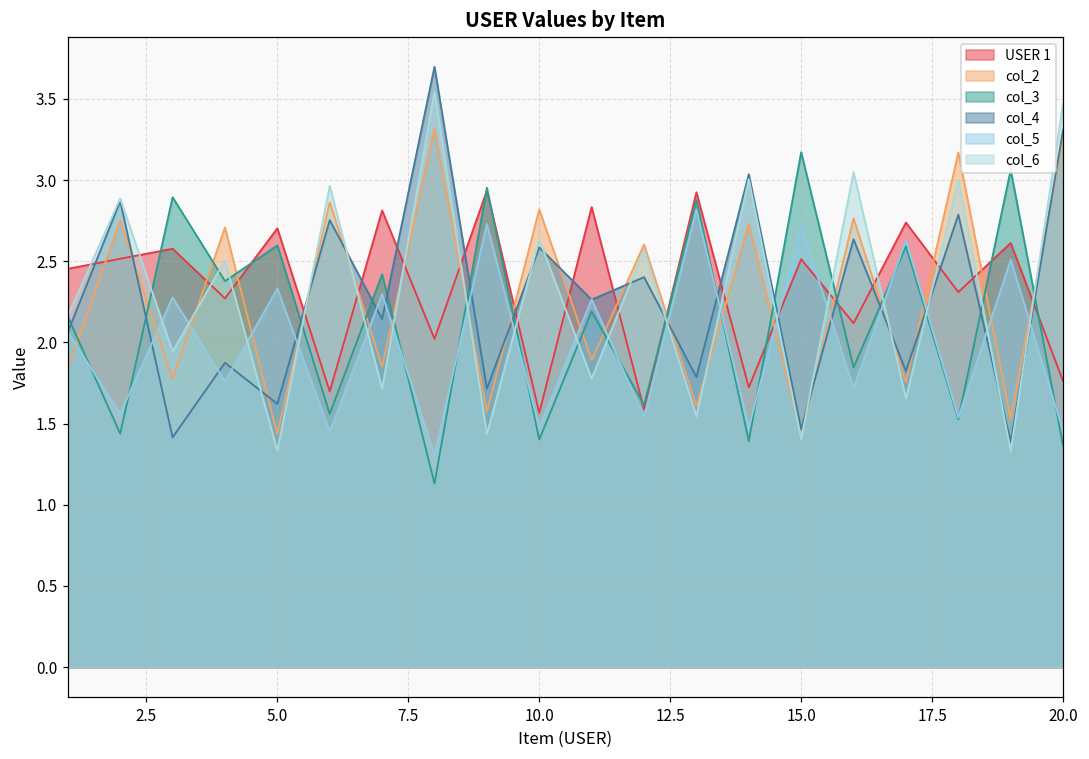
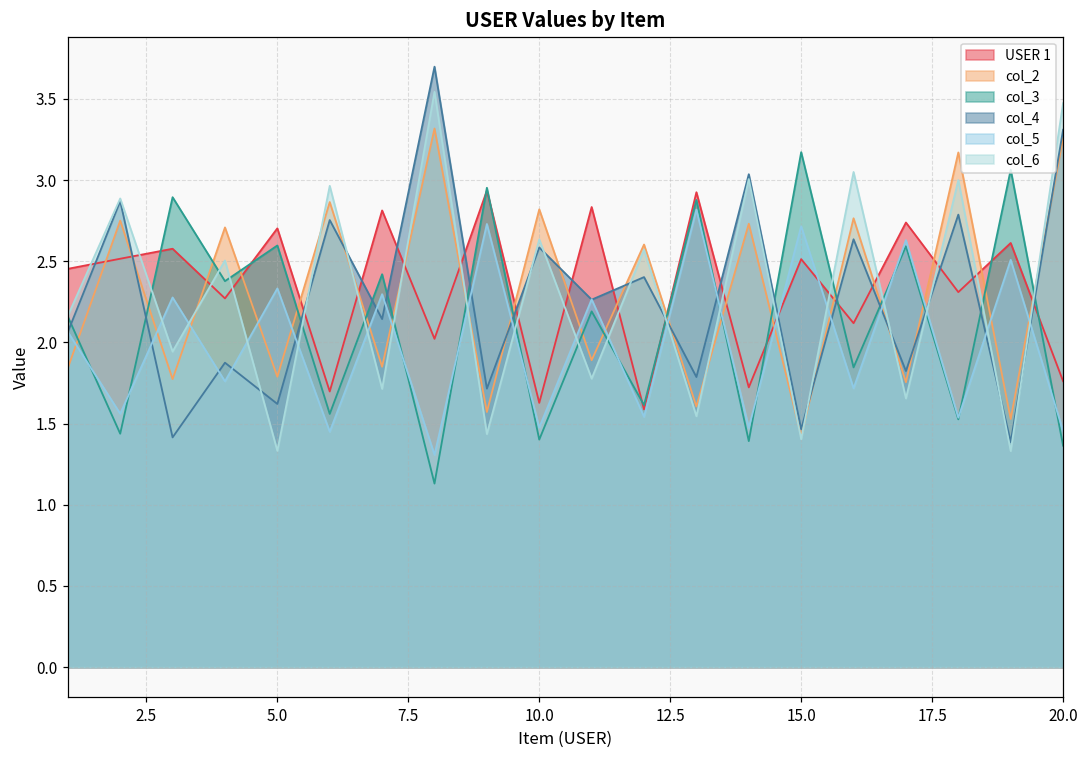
col_2, 5.0: 1.43 -> 1.79
USER 1, 10.0: 1.57 -> 1.63
